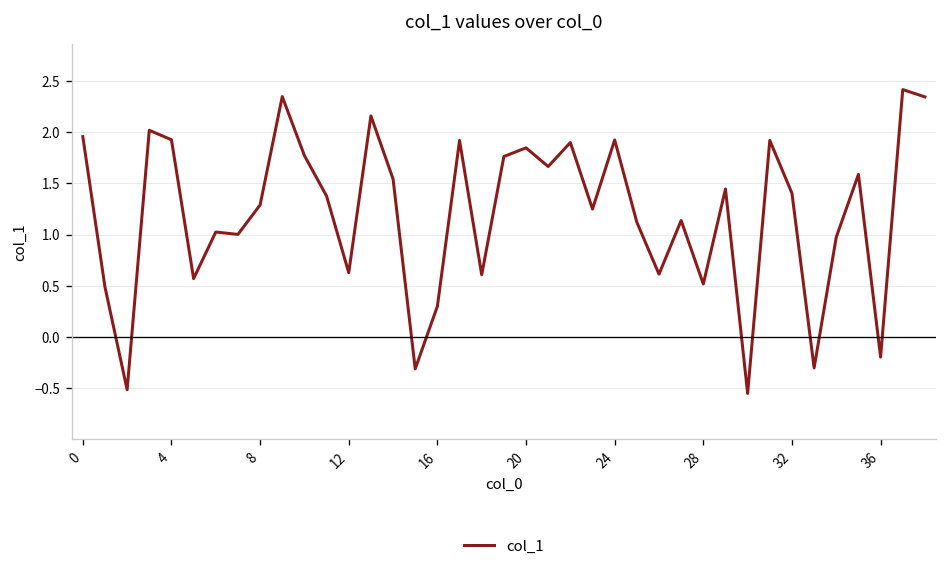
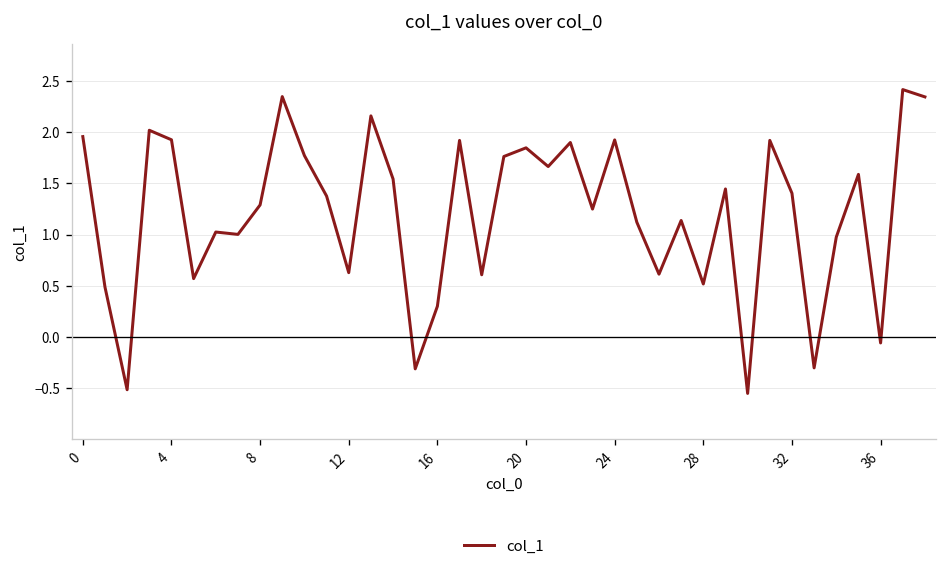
36: -0.2 -> -0.1
